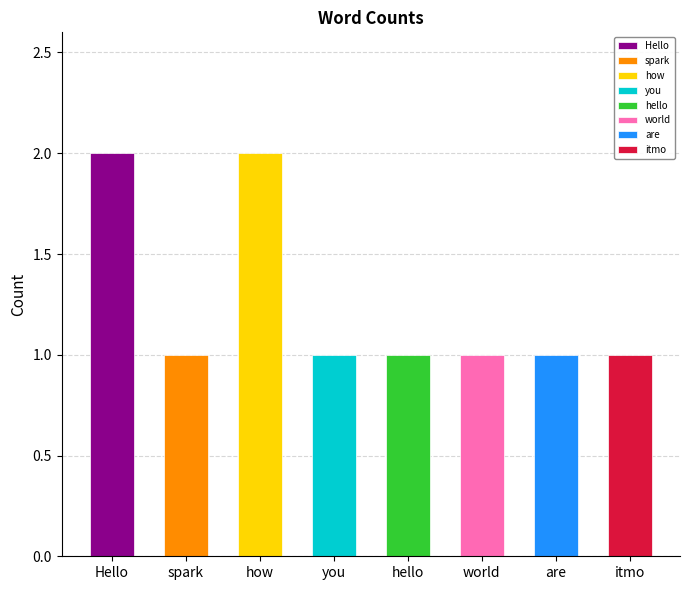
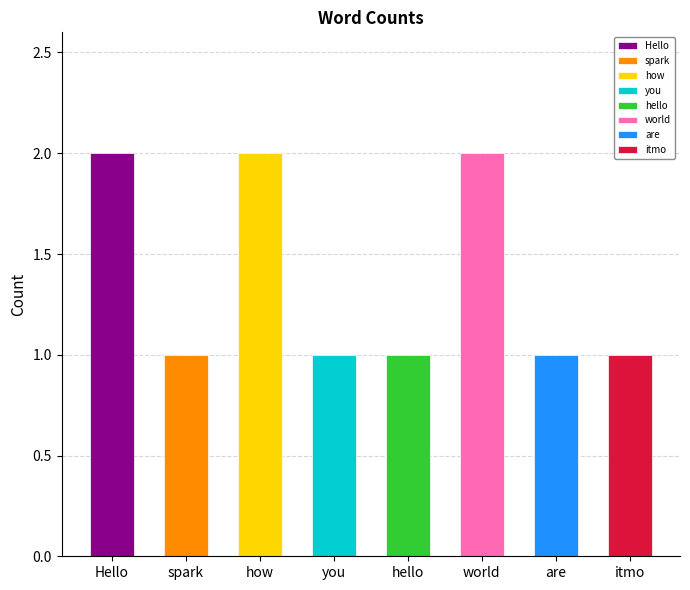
world: 1 -> 2
